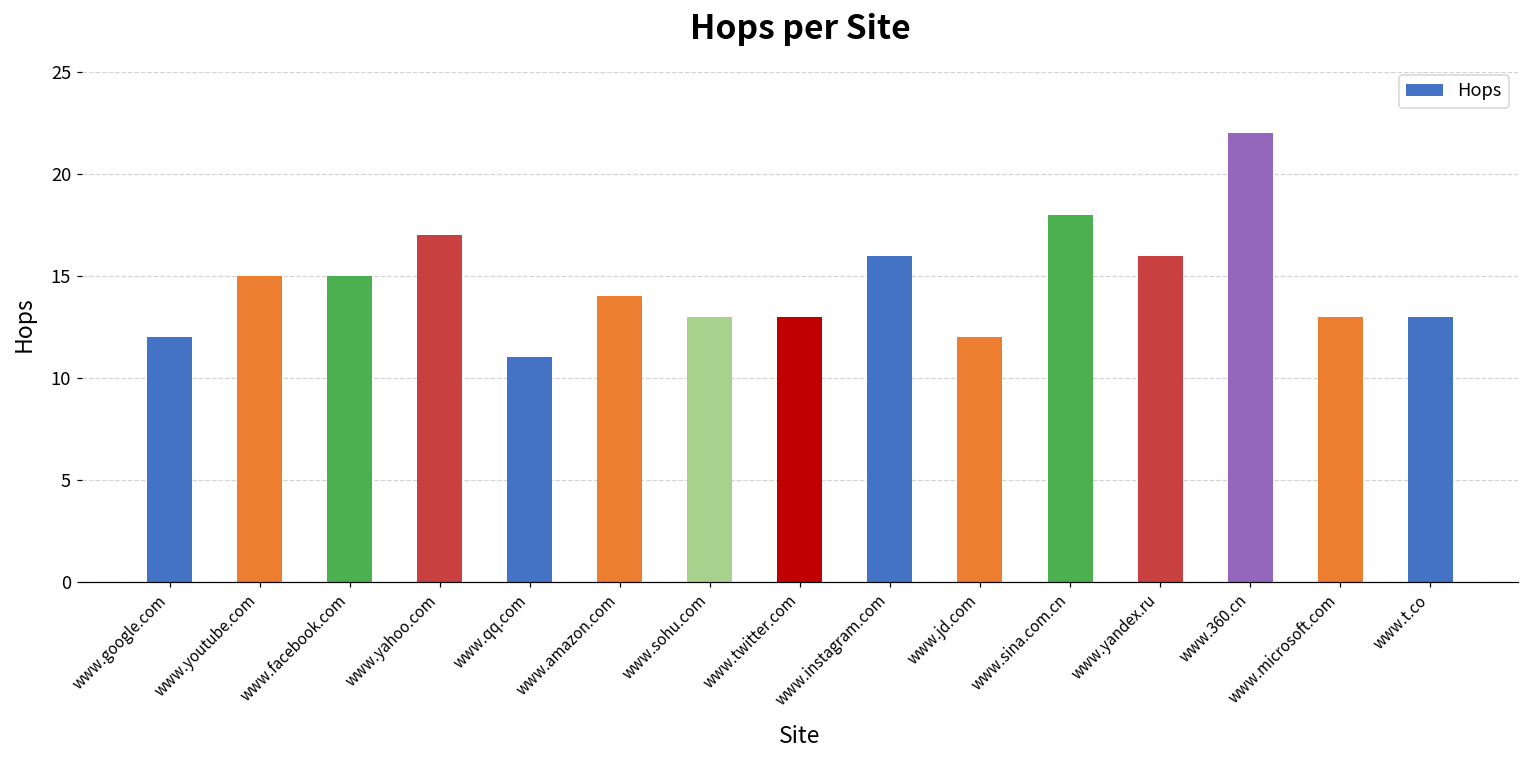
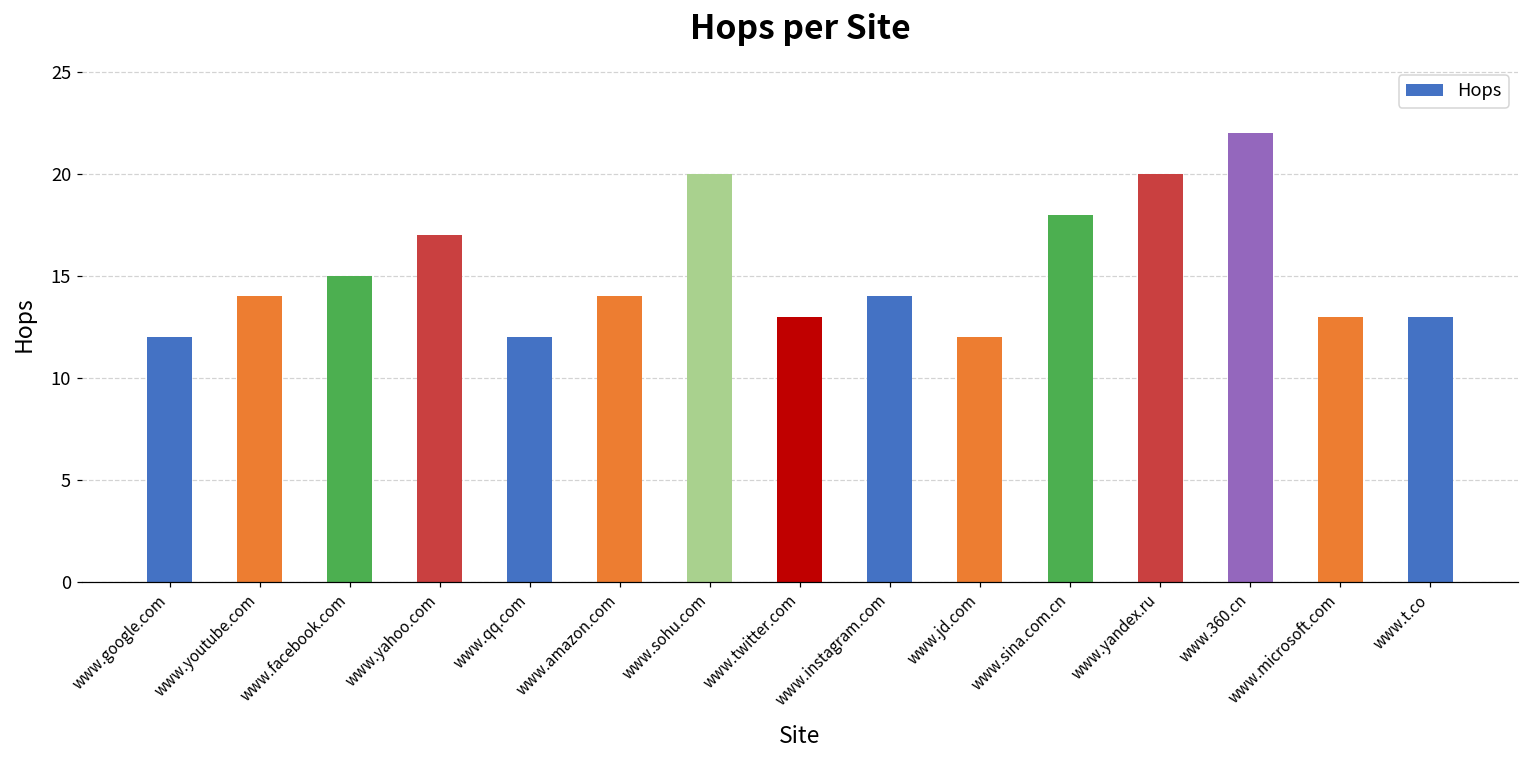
www.youtube.com: 15 -> 14
www.qq.com: 11 -> 12
www.sohu.com: 13 -> 20
www.instagram.com: 16 -> 14
www.yandex.ru: 16 -> 20
